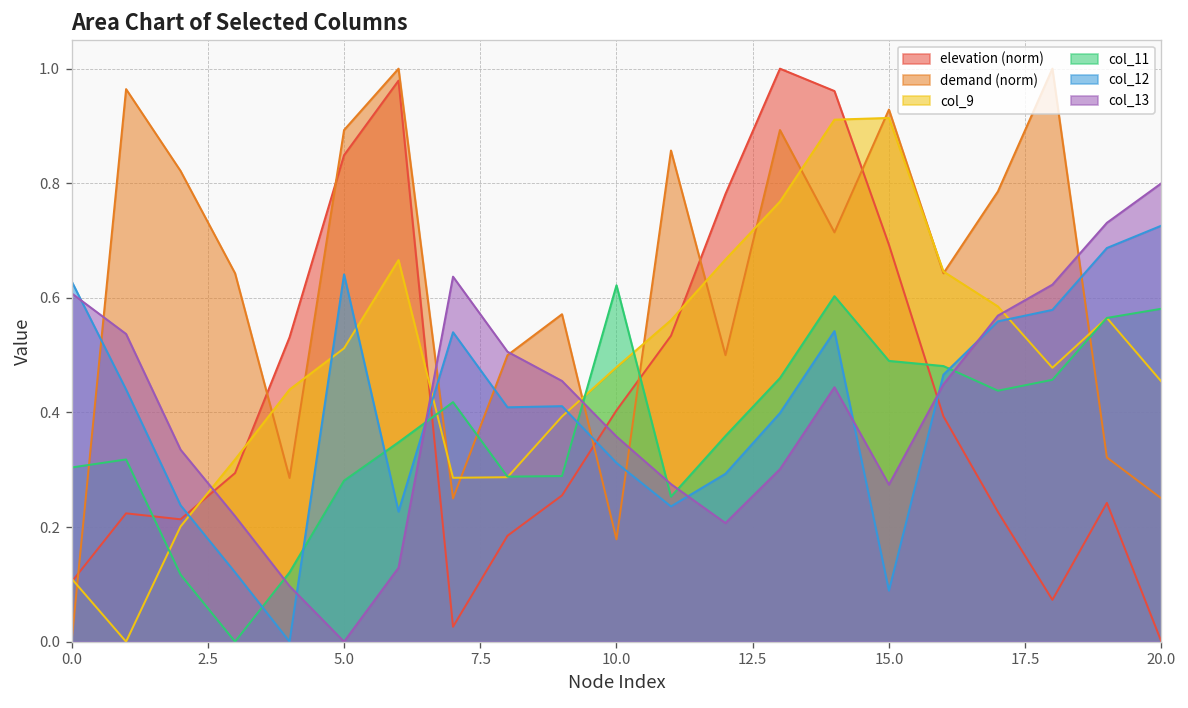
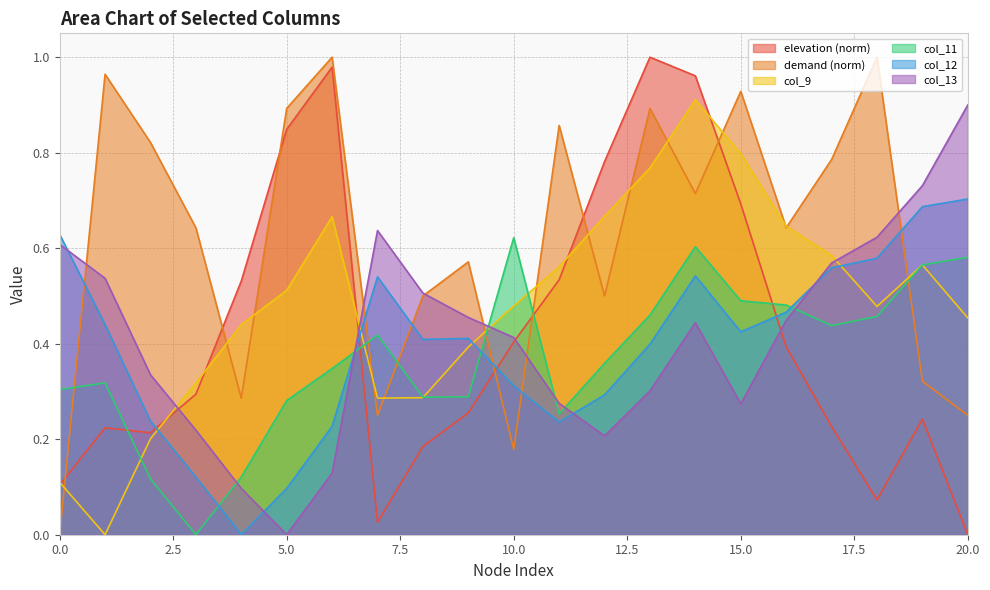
col_12, 5.0: 0.64 -> 0.10
col_13, 10.0: 0.36 -> 0.41
col_9, 15.0: 0.91 -> 0.80
col_12, 15.0: 0.09 -> 0.43
col_12, 20.0: 0.73 -> 0.70
col_13, 20.0: 0.8 -> 0.9
